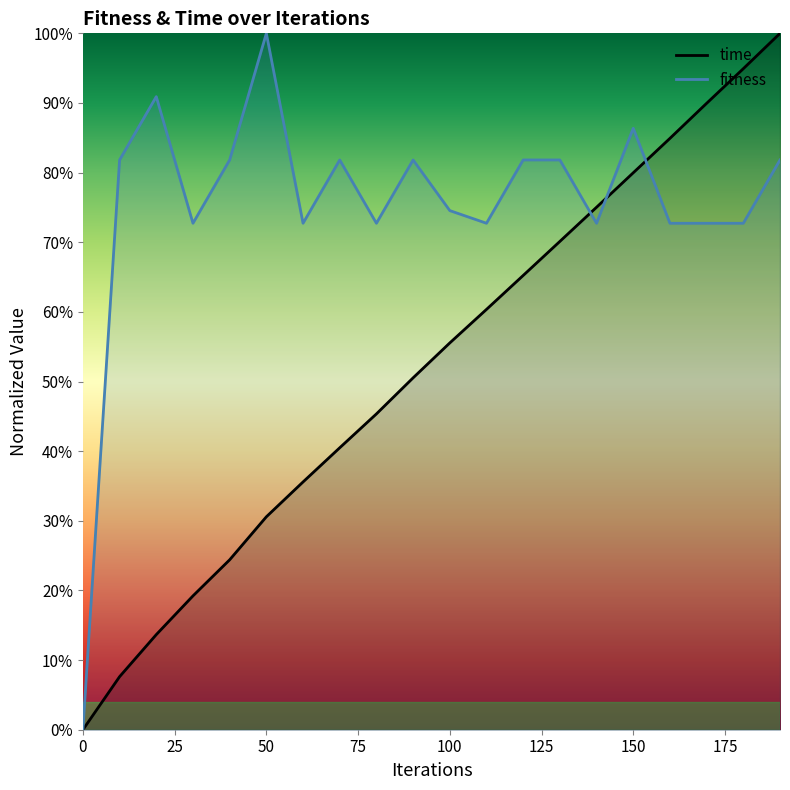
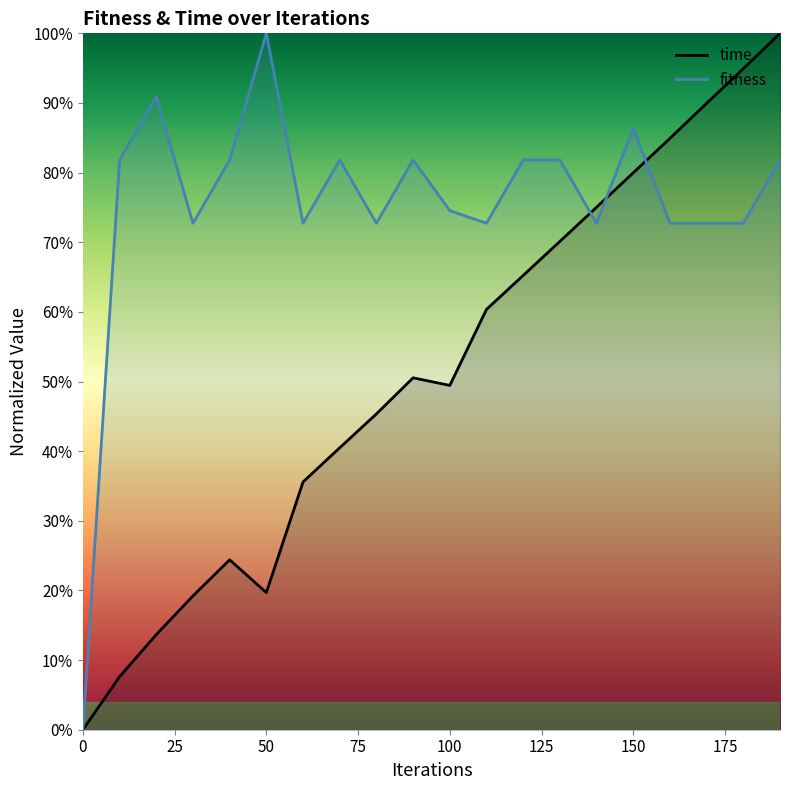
time, 50: 31% -> 20%
time, 100: 56% -> 49%
